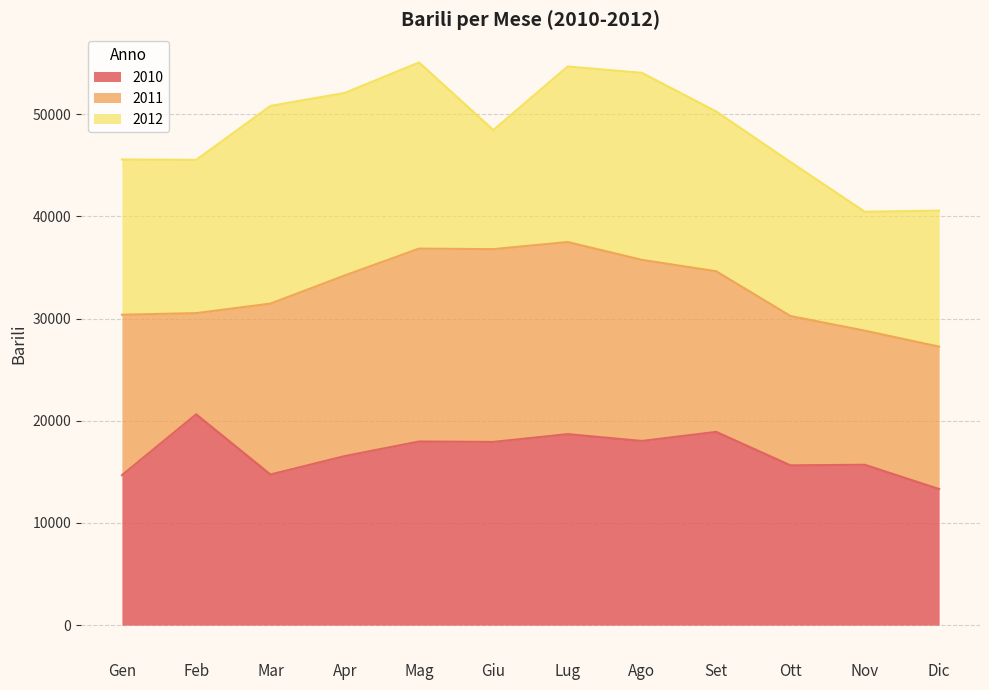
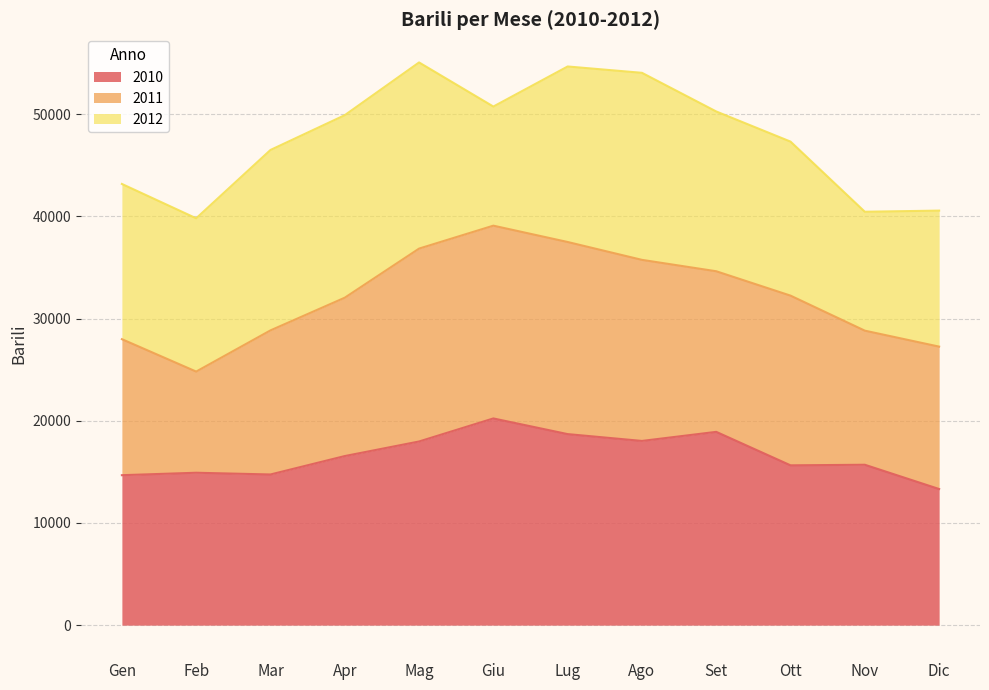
2011, Gen: 15700 -> 13300
2010, Feb: 20600 -> 14900
2011, Mar: 16700 -> 14100
2012, Mar: 19300 -> 17700
2011, Apr: 17700 -> 15500
2010, Giu: 17900 -> 20200
2011, Ott: 14600 -> 16600
